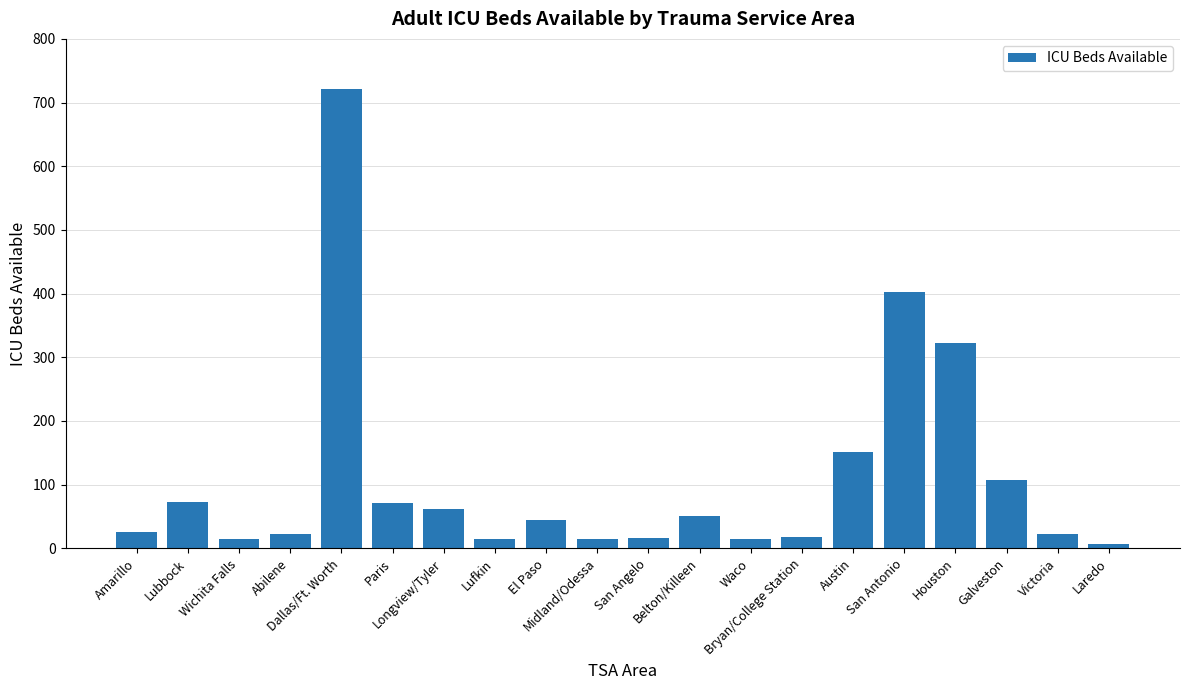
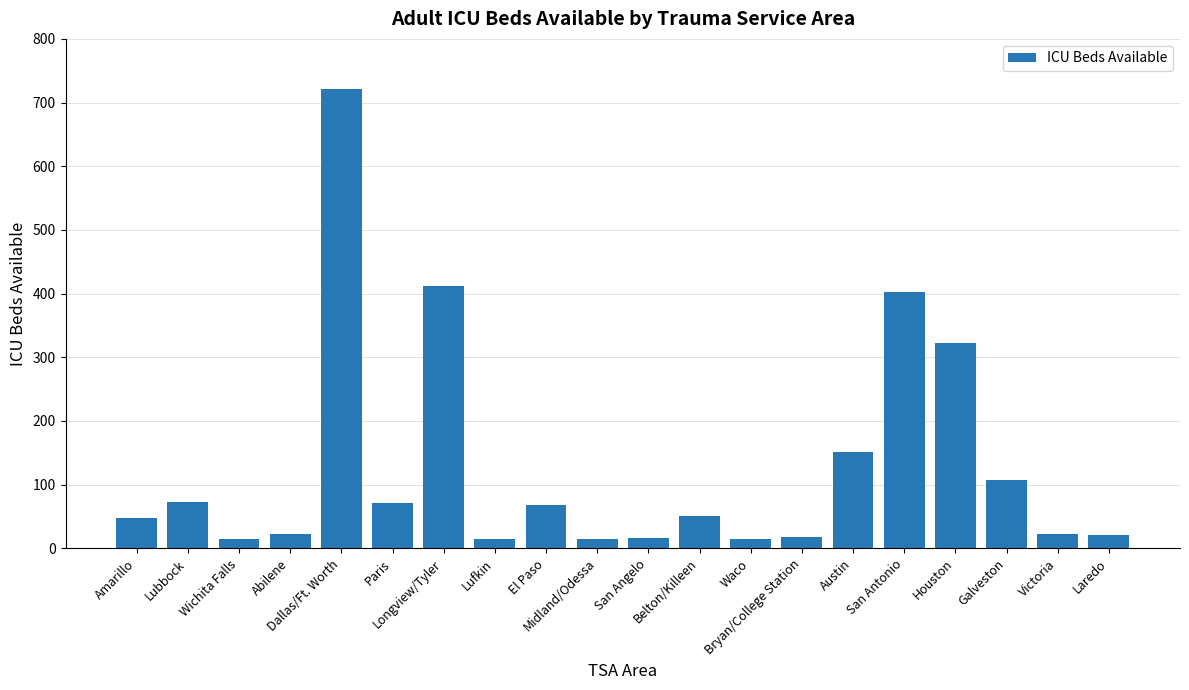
Amarillo: 30 -> 50
Longview/Tyler: 60 -> 410
El Paso: 50 -> 70
Laredo: 10 -> 20
